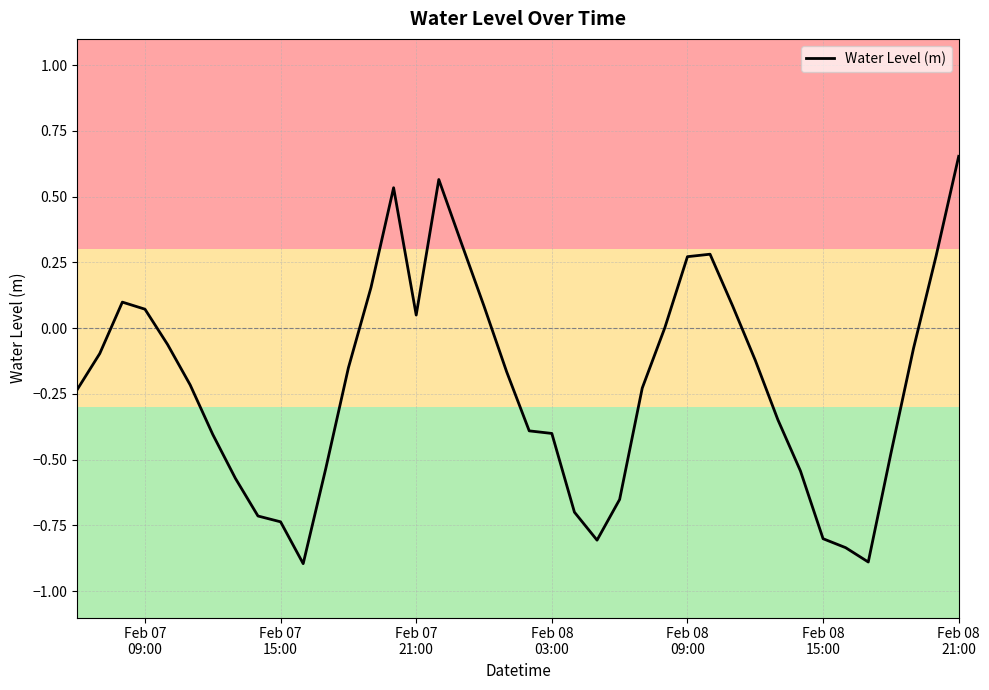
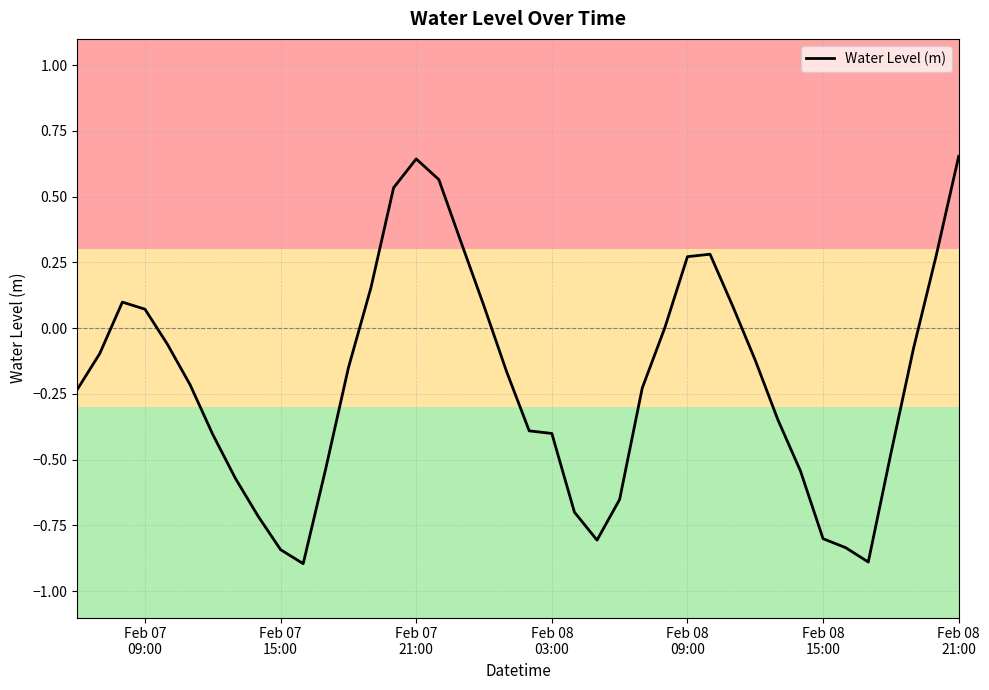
Feb 07 15:00: -0.74 -> -0.84
Feb 07 21:00: 0.05 -> 0.64
